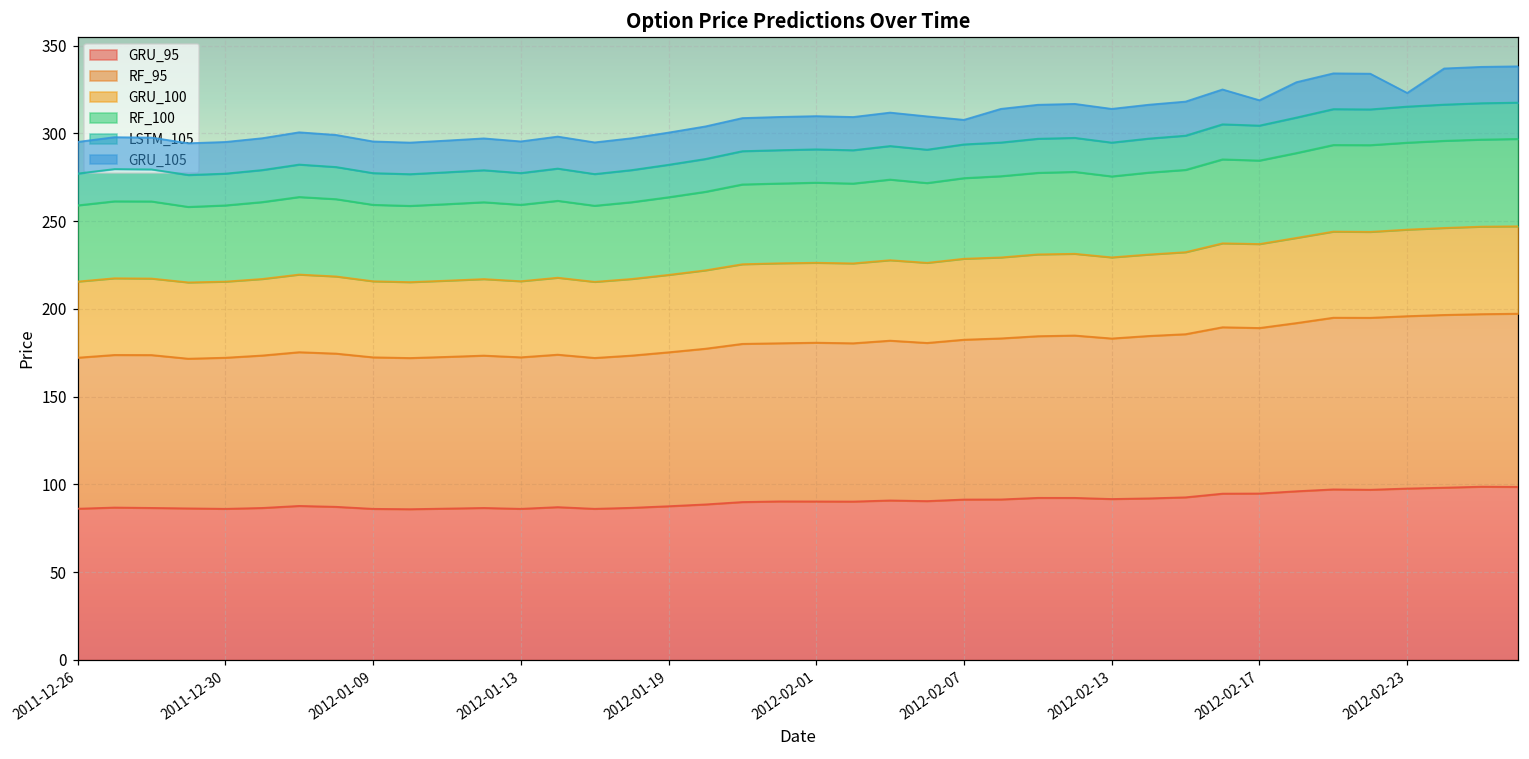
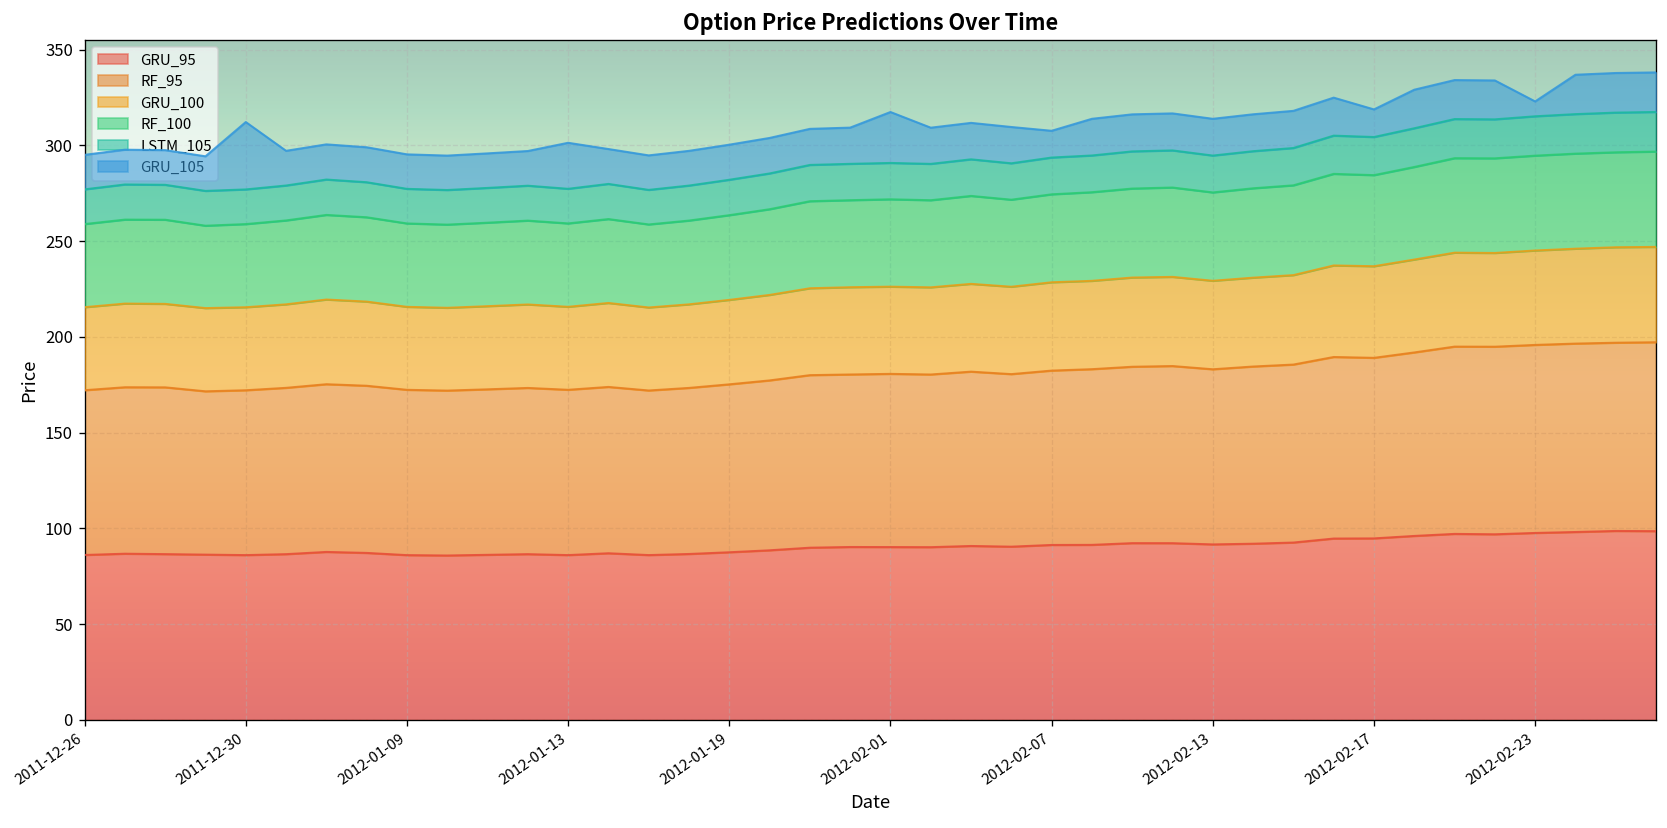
GRU_105, 2011-12-30: 18 -> 35
GRU_105, 2012-01-13: 18 -> 24
GRU_105, 2012-02-01: 19 -> 27
